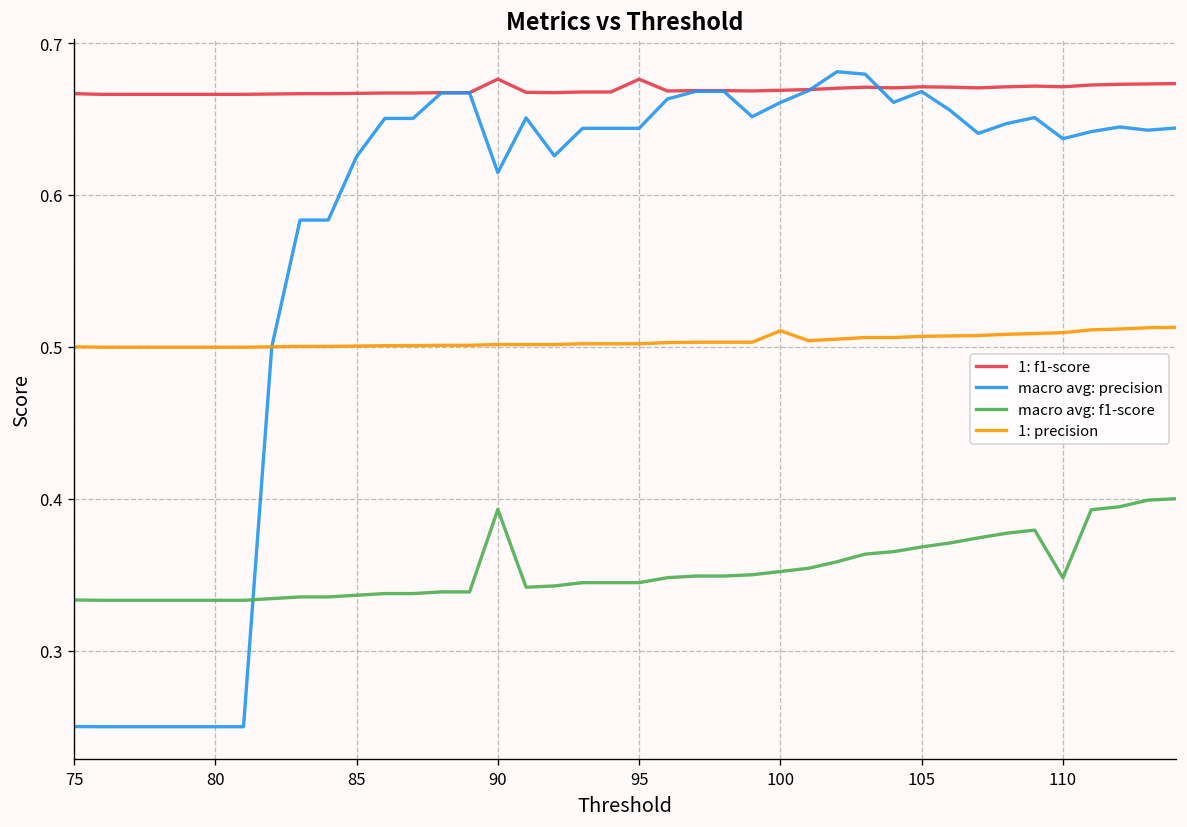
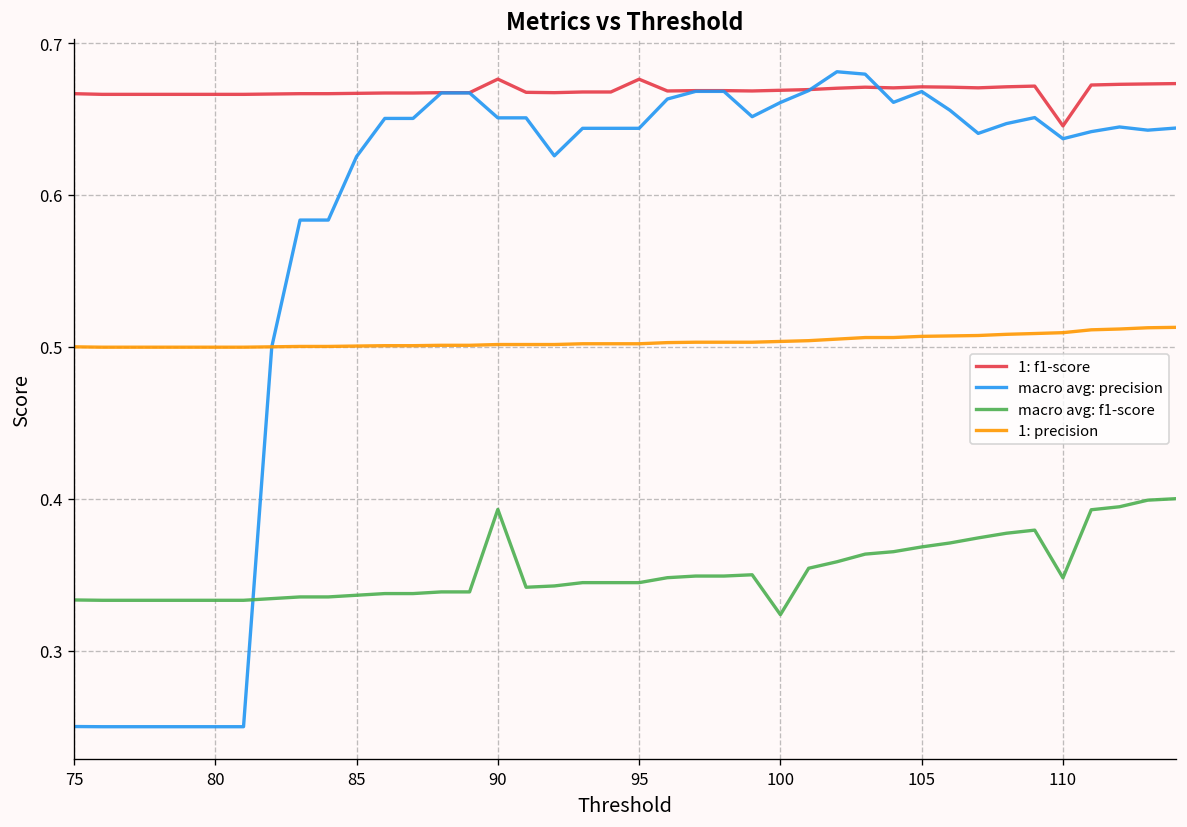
macro avg: precision, 90: 0.615 -> 0.651
macro avg: f1-score, 100: 0.352 -> 0.324
1: precision, 100: 0.511 -> 0.504
1: f1-score, 110: 0.671 -> 0.645
